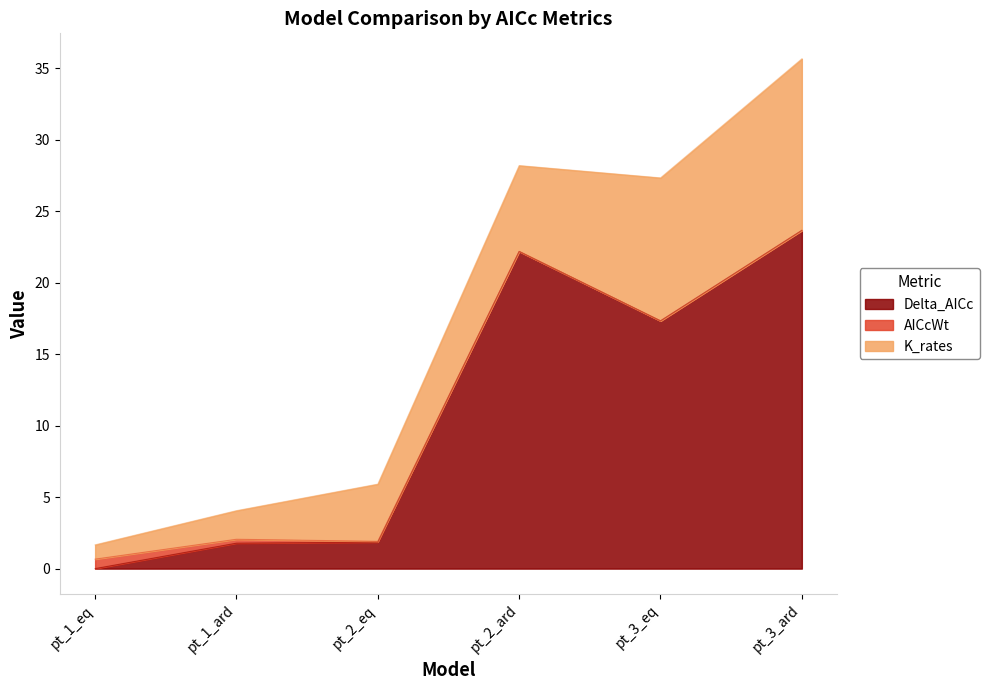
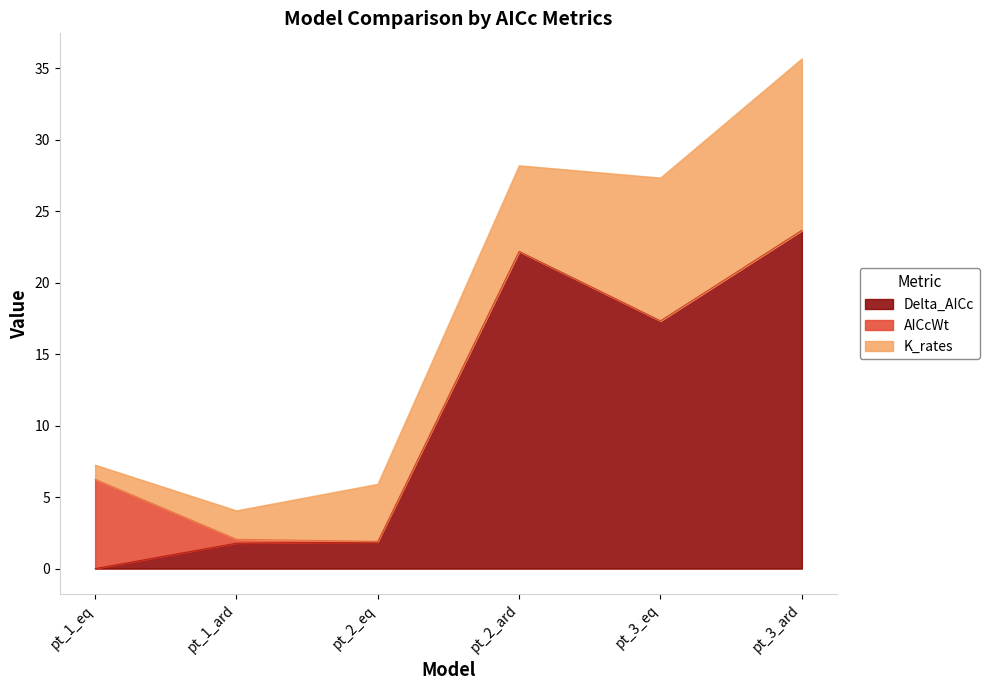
AICcWt, pt_1_eq: 0.7 -> 6.2
